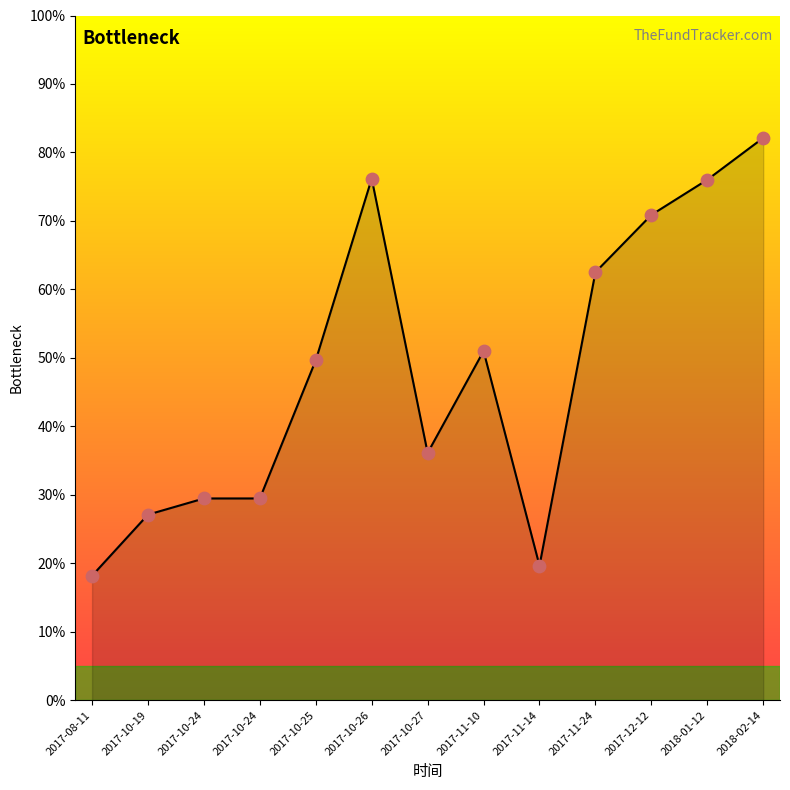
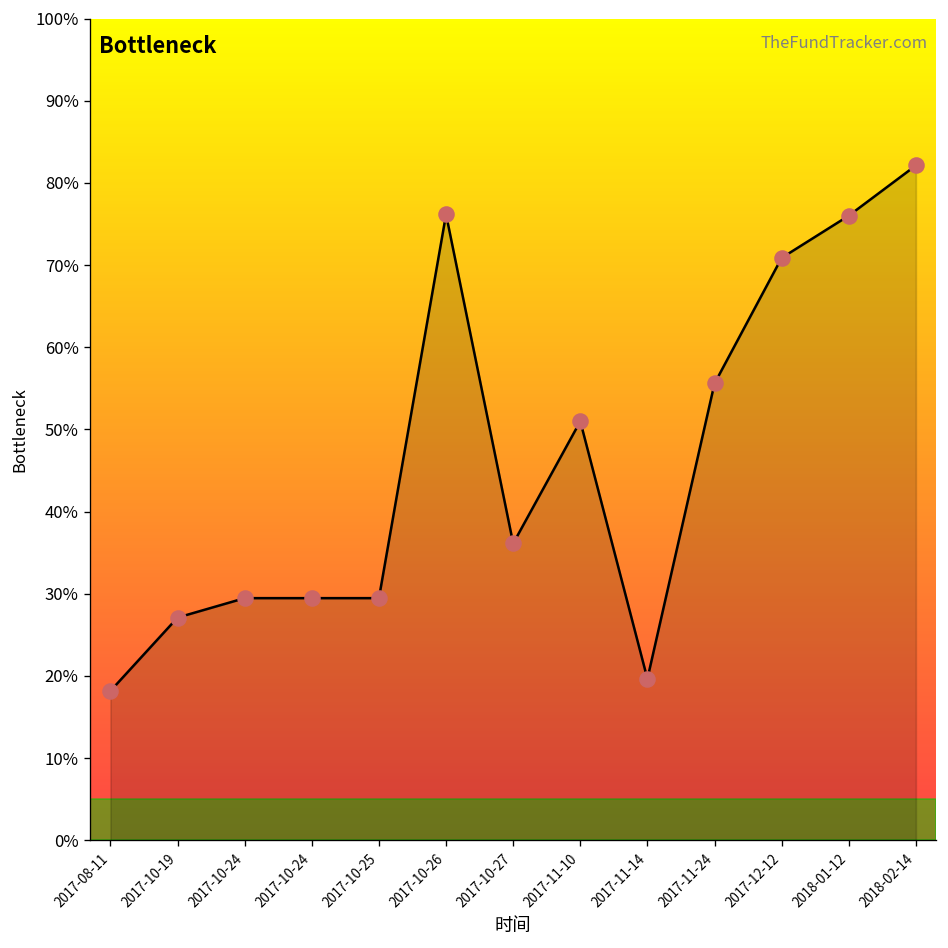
2017-10-25: 50% -> 29%
2017-11-24: 63% -> 56%
